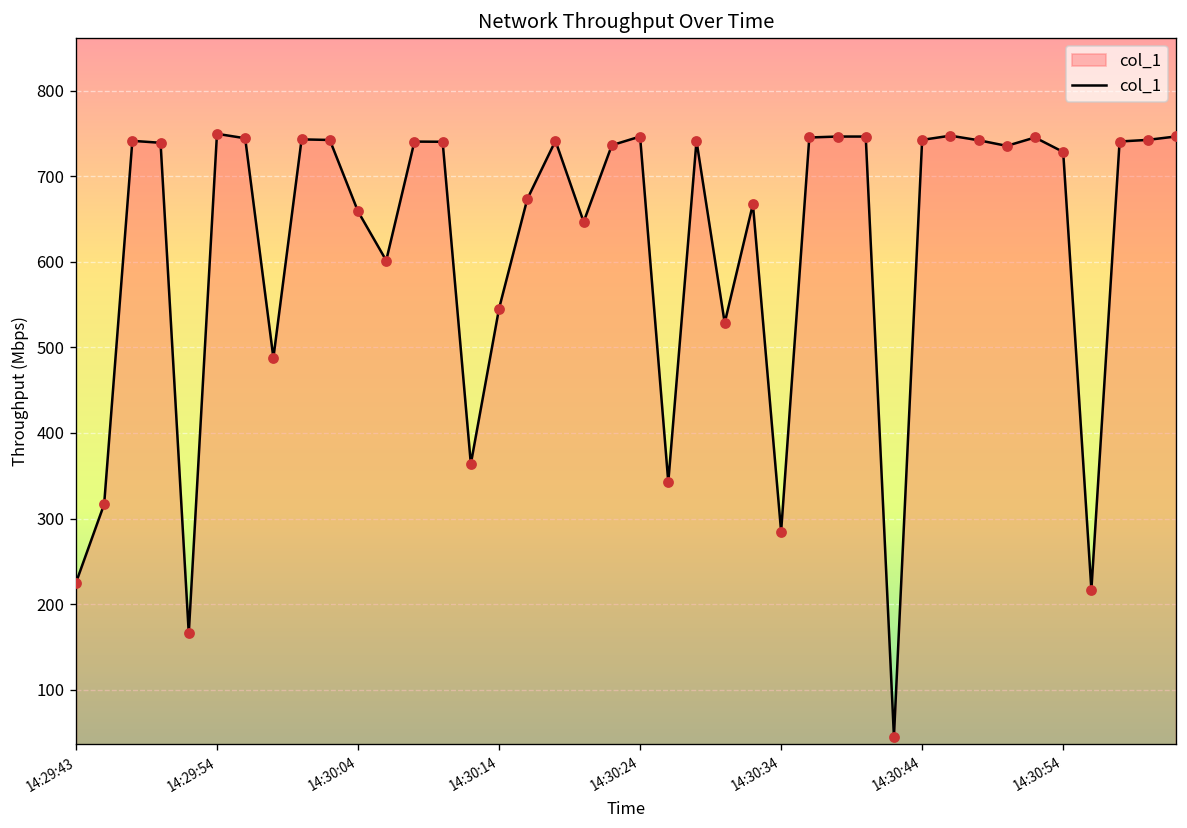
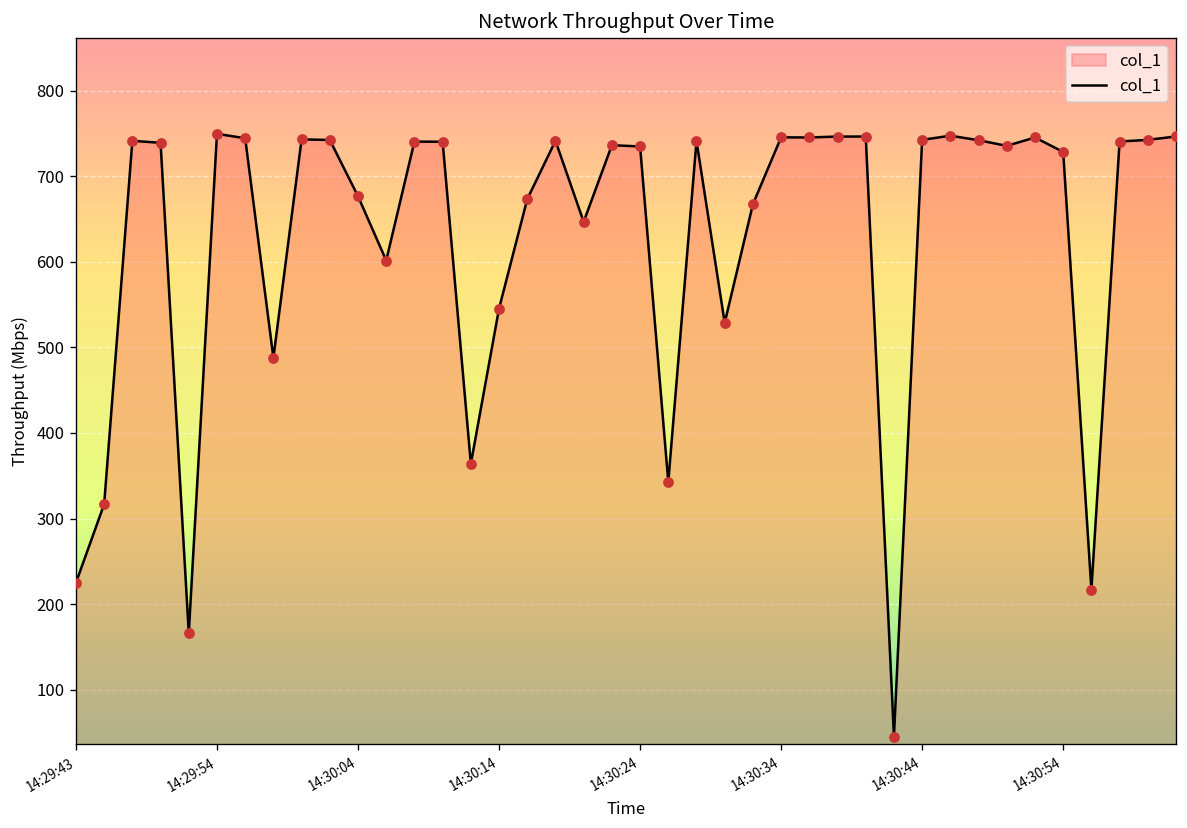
14:30:04: 660 -> 680
14:30:24: 750 -> 730
14:30:34: 280 -> 750
